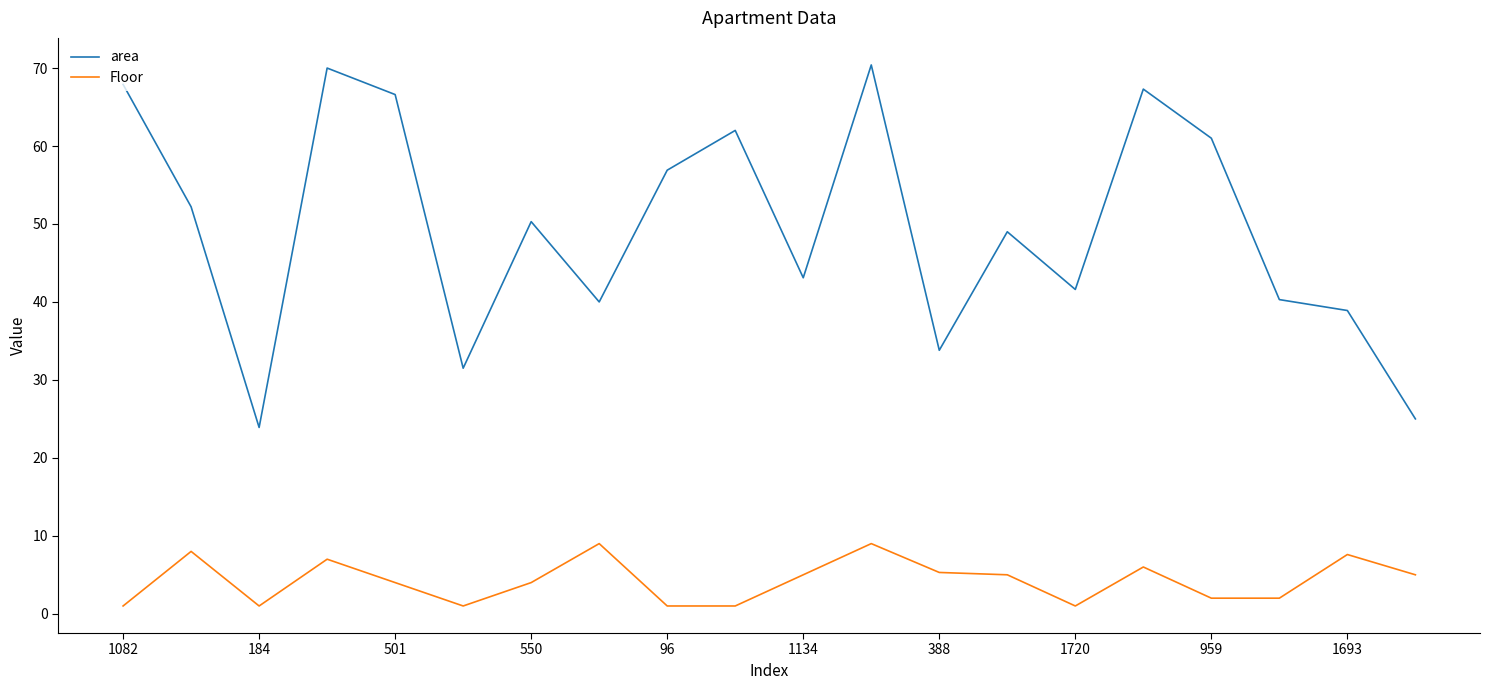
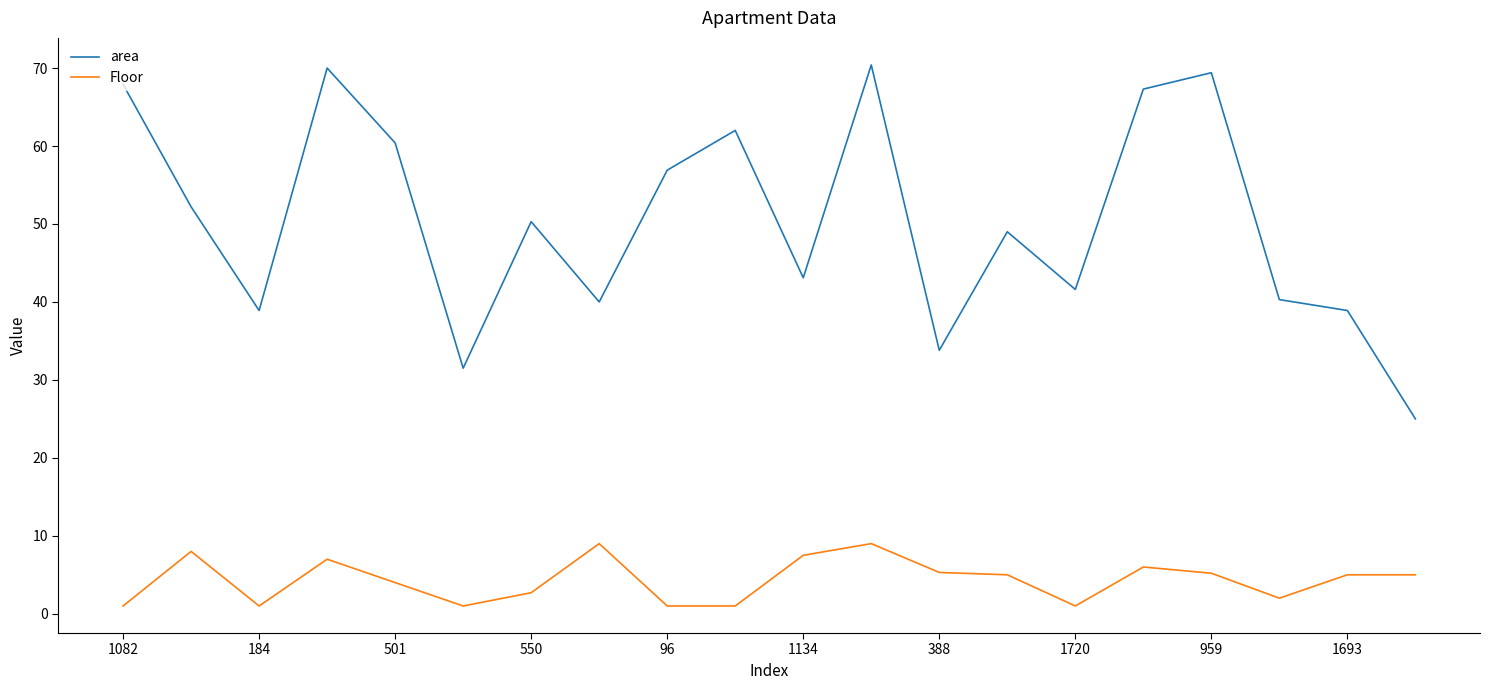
area, 184: 24 -> 39
area, 501: 67 -> 60
Floor, 550: 4 -> 3
Floor, 1134: 5 -> 8
area, 959: 61 -> 69
Floor, 959: 2 -> 5
Floor, 1693: 8 -> 5
